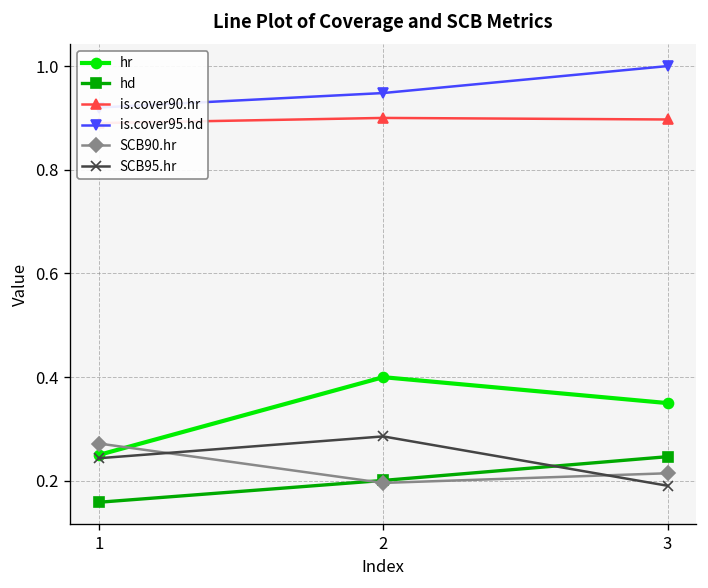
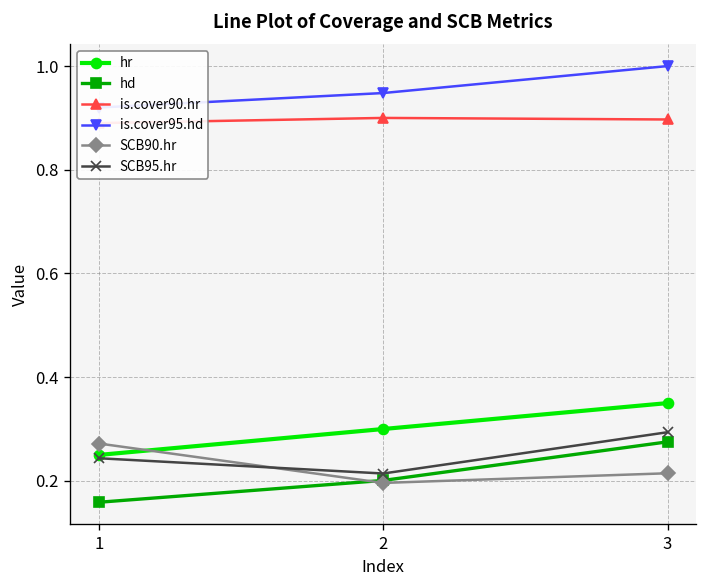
hr, 2: 0.4 -> 0.3
SCB95.hr, 2: 0.29 -> 0.21
hd, 3: 0.25 -> 0.28
SCB95.hr, 3: 0.19 -> 0.29
